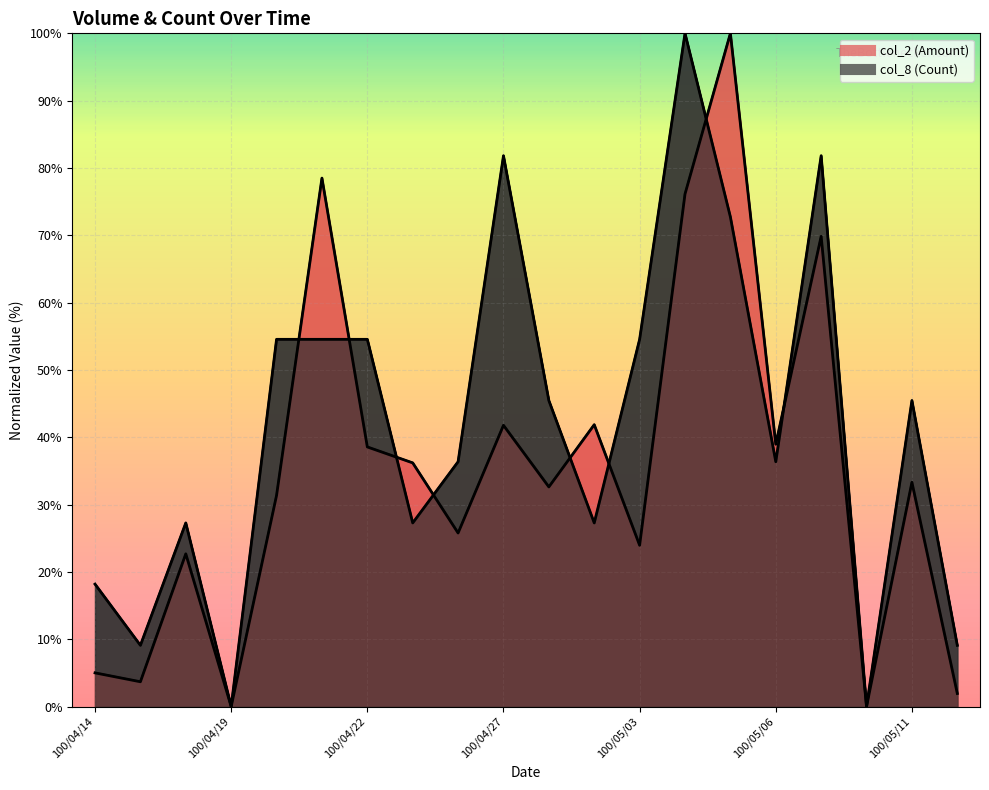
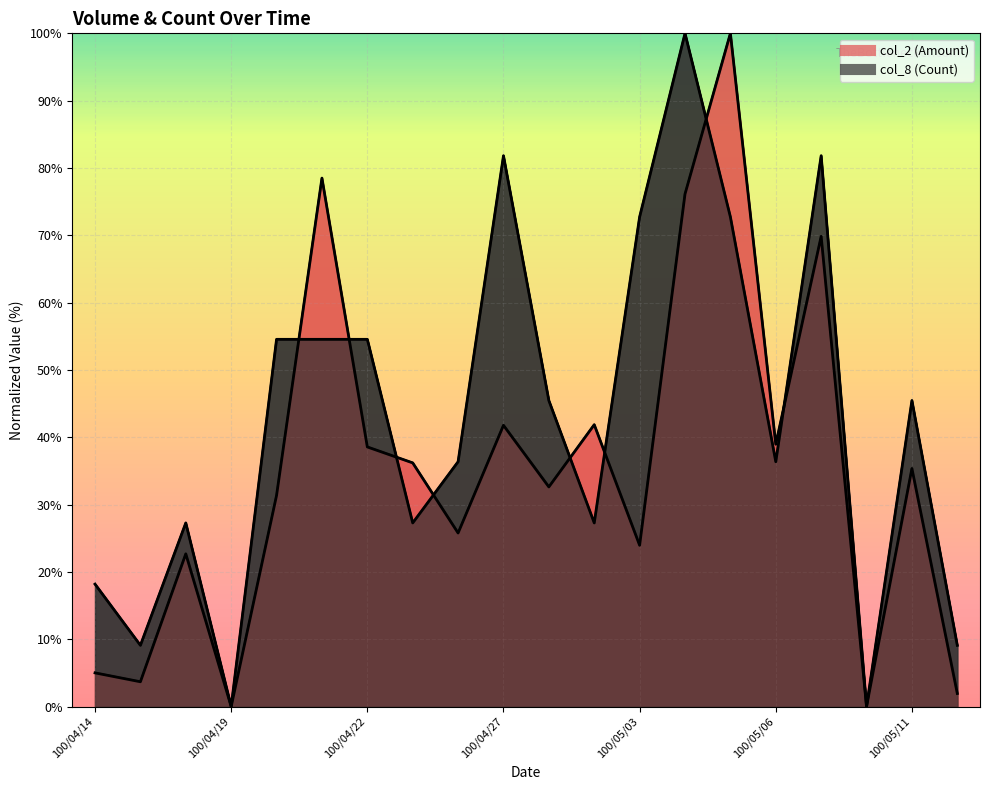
col_8 (Count), 100/05/03: 55% -> 73%
col_2 (Amount), 100/05/11: 33% -> 35%
